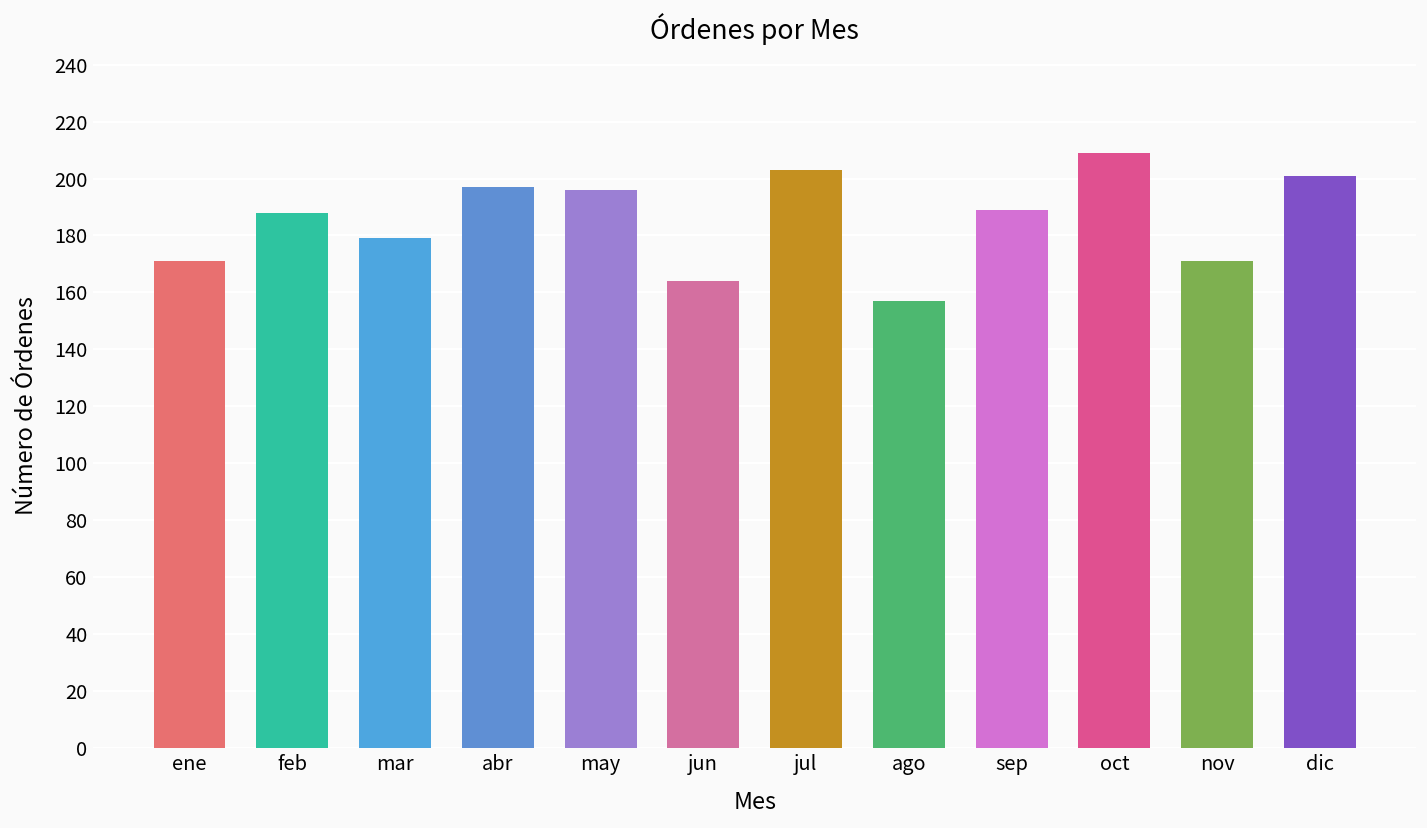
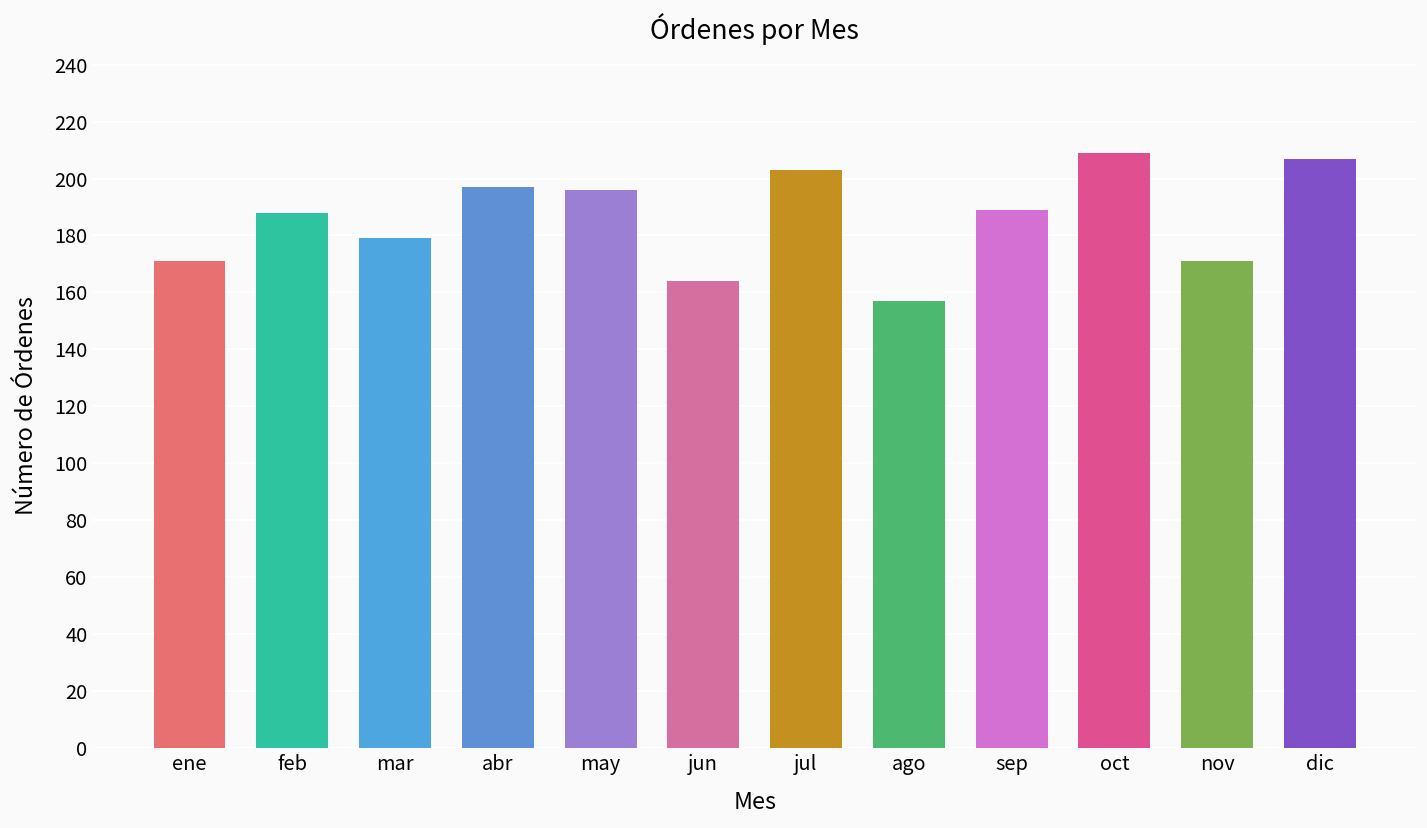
dic: 201 -> 207
